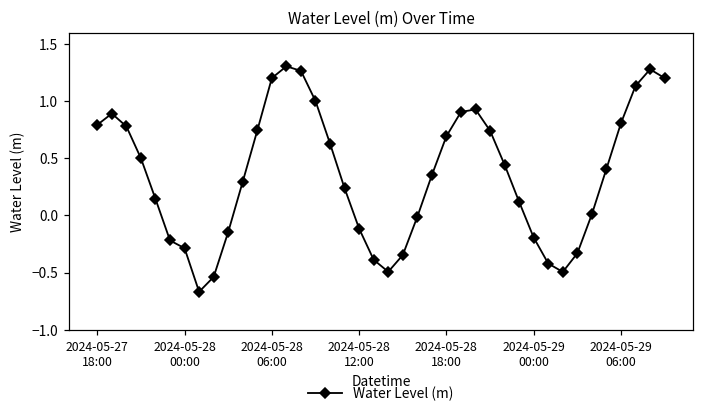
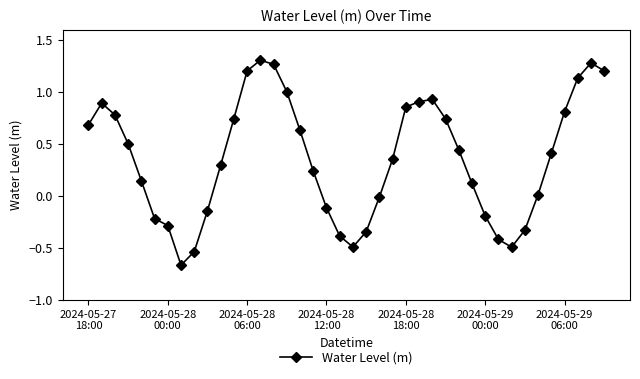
2024-05-27 18:00: 0.79 -> 0.68
2024-05-28 18:00: 0.69 -> 0.85
